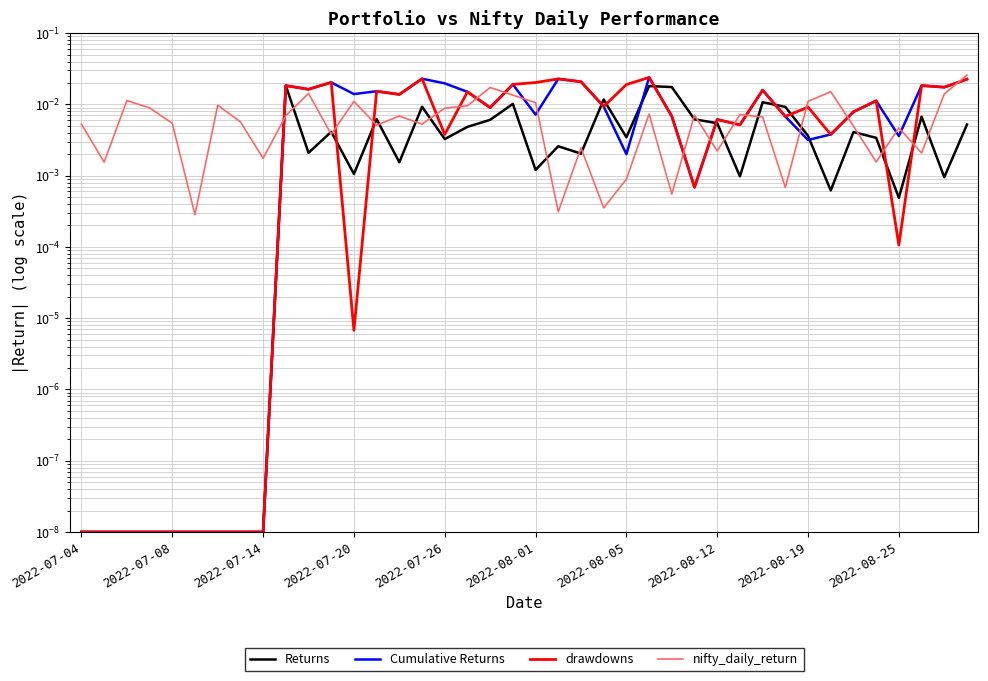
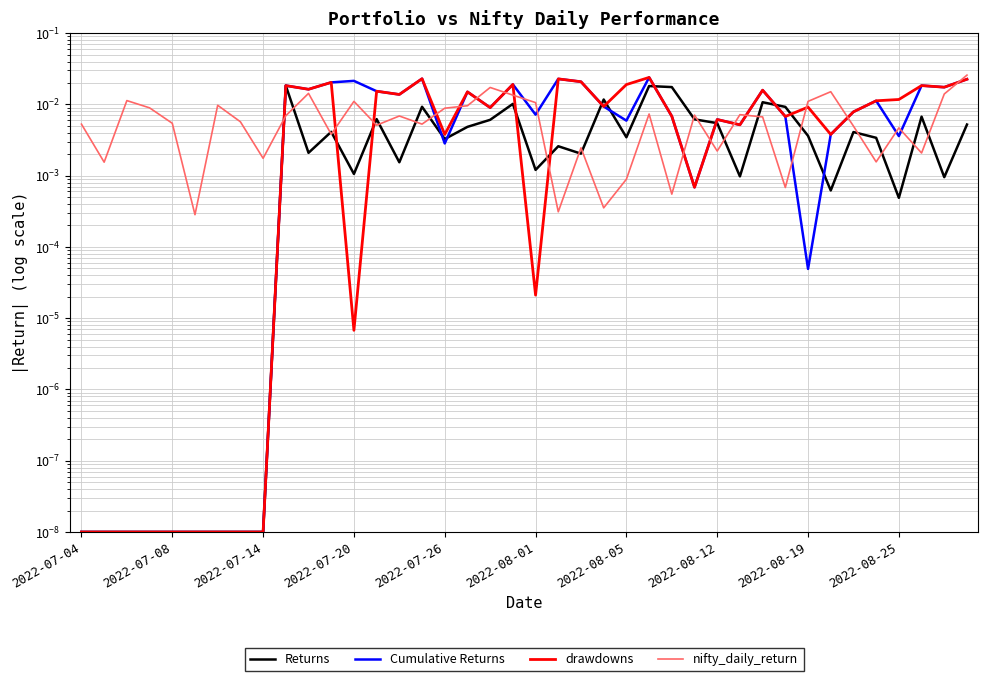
Cumulative Returns, 2022-07-20: 0.014 -> 0.021
Cumulative Returns, 2022-07-26: 0.020 -> 0.0028
drawdowns, 2022-08-01: 0.020 -> 0.000021
Cumulative Returns, 2022-08-05: 0.0020 -> 0.006
Cumulative Returns, 2022-08-19: 0.003 -> 0.00005
drawdowns, 2022-08-25: 0.00011 -> 0.012
